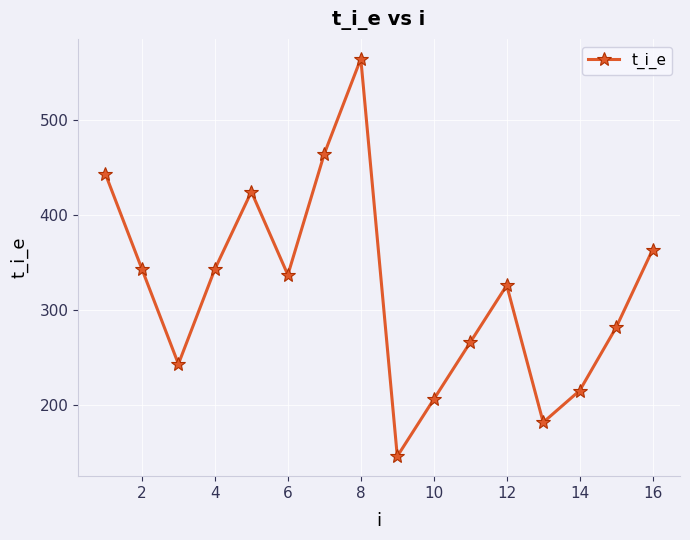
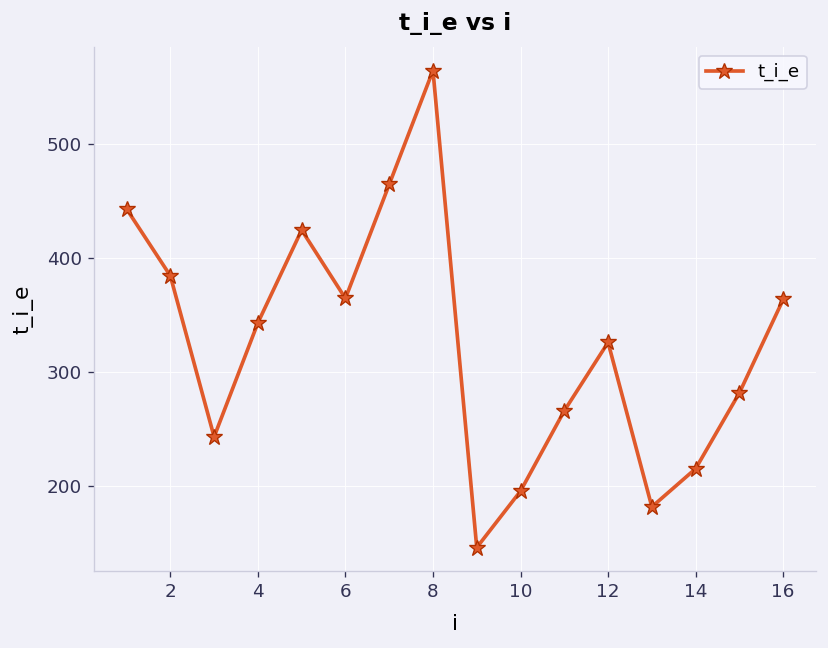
2: 340 -> 380
6: 340 -> 360
10: 210 -> 200
